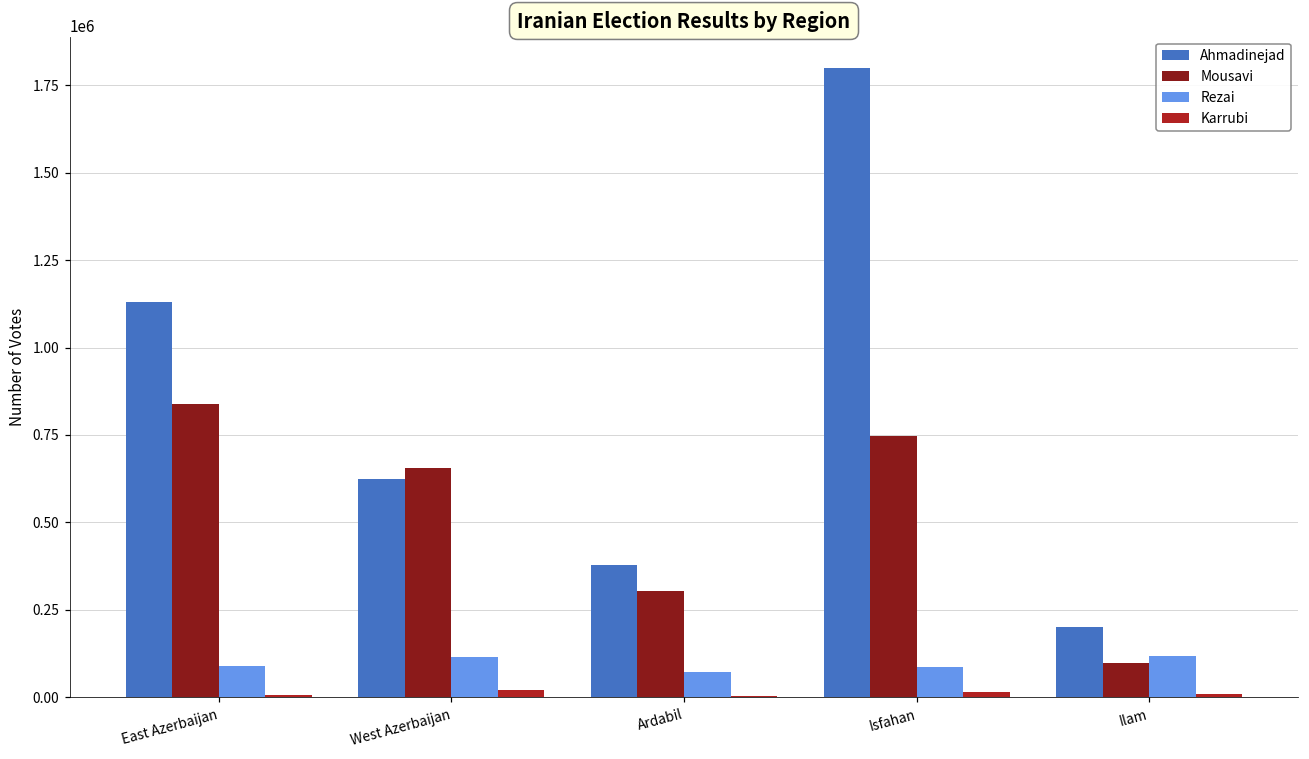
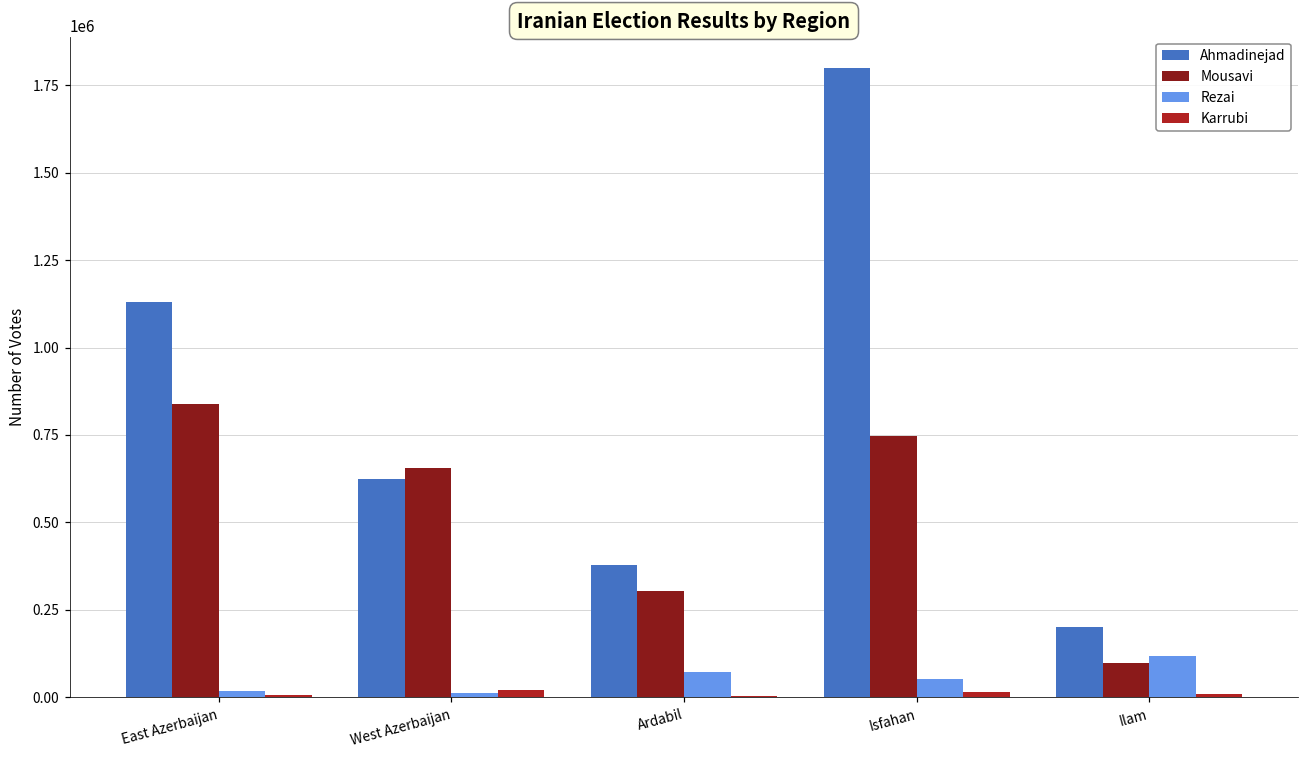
Rezai, East Azerbaijan: 90000 -> 20000
Rezai, West Azerbaijan: 120000 -> 10000
Rezai, Isfahan: 90000 -> 50000
